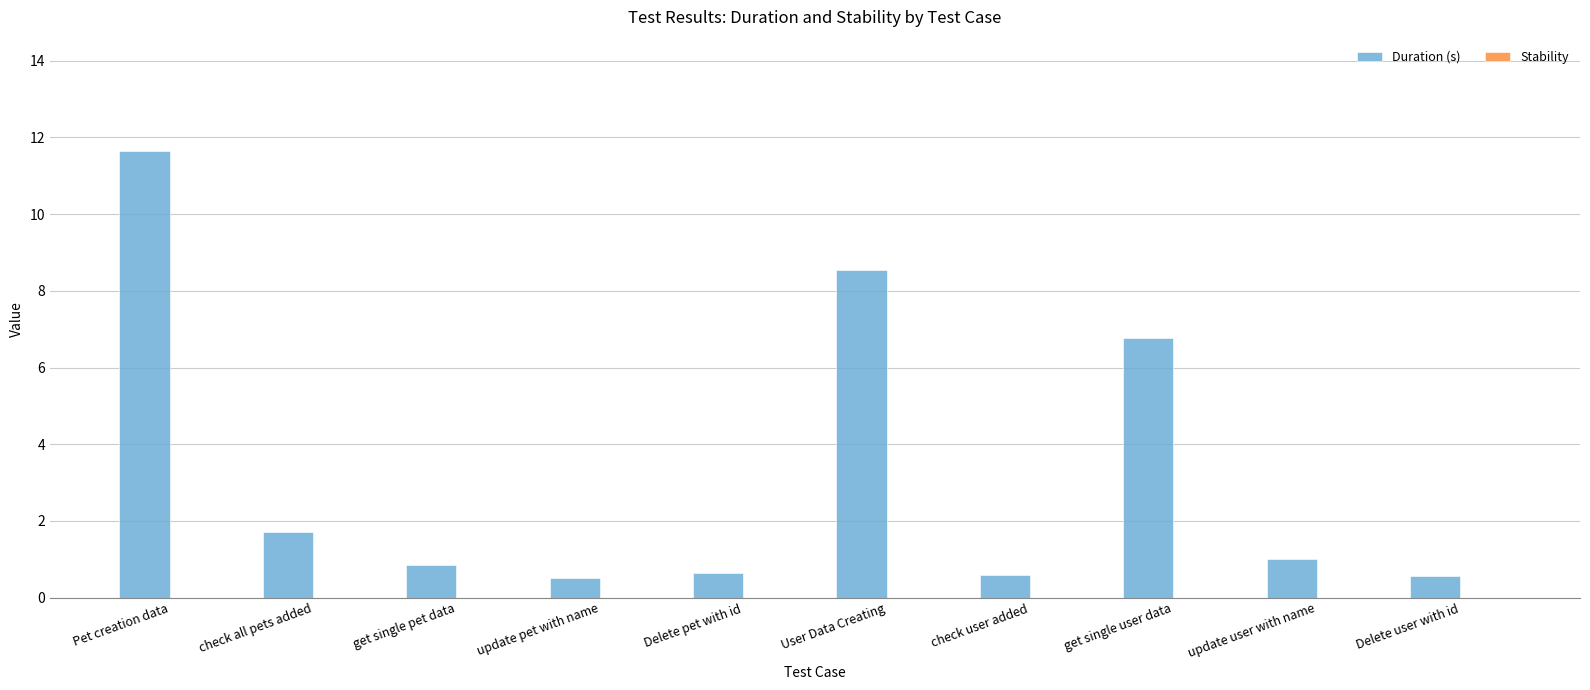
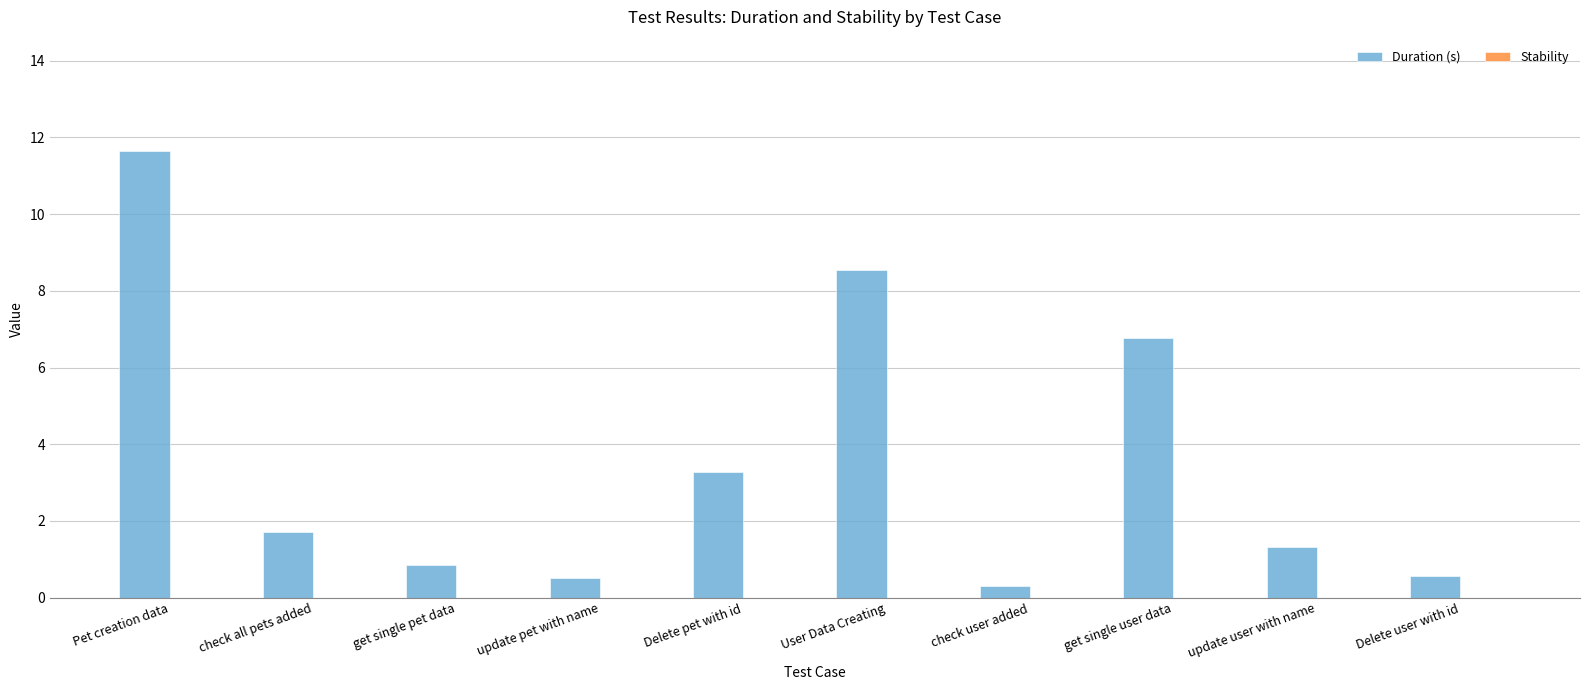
Duration (s), Delete pet with id: 0.7 -> 3.3
Duration (s), check user added: 0.6 -> 0.3
Duration (s), update user with name: 1.0 -> 1.3
